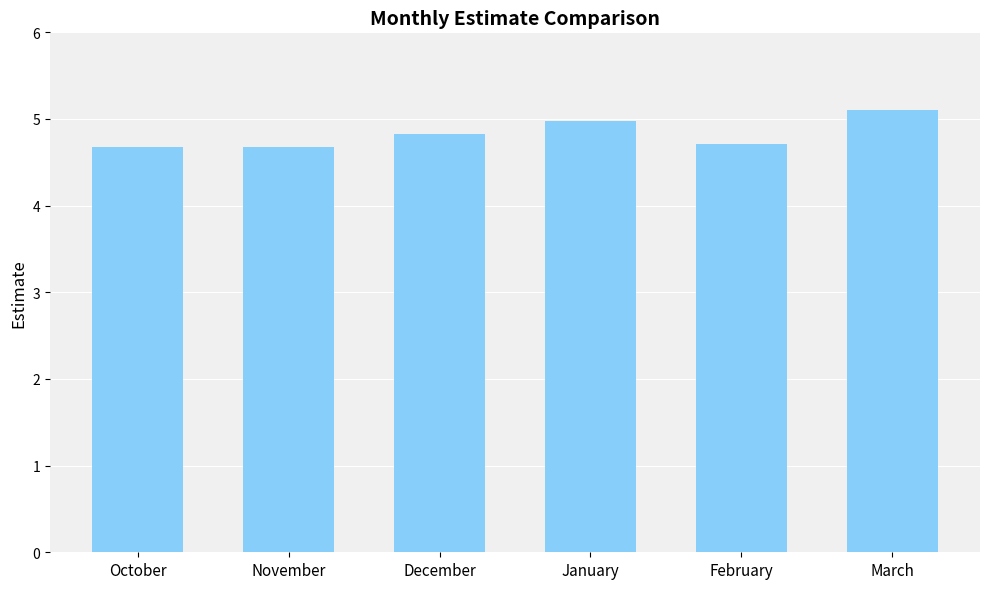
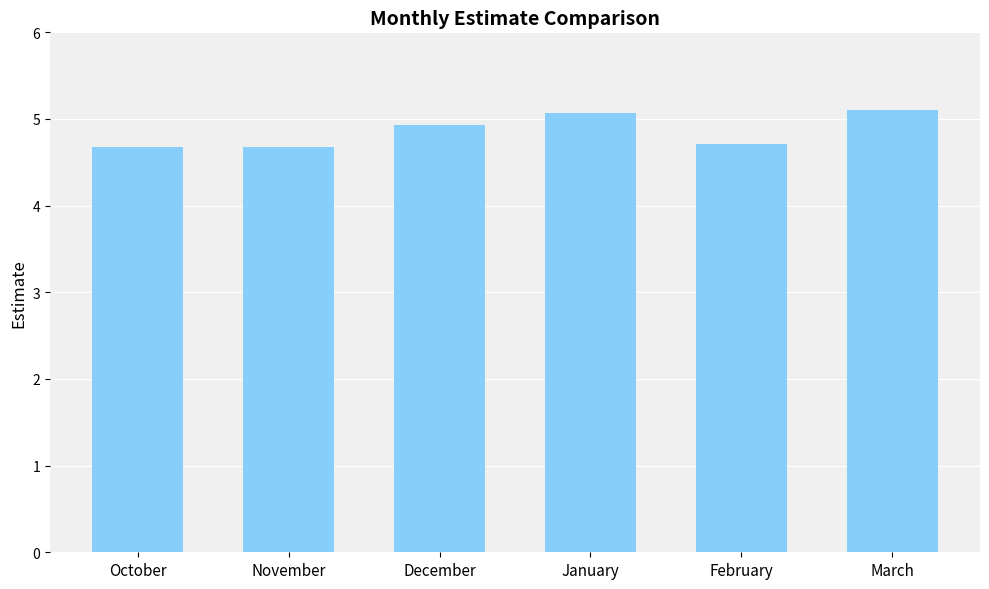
December: 4.8 -> 4.9
January: 5.0 -> 5.1
